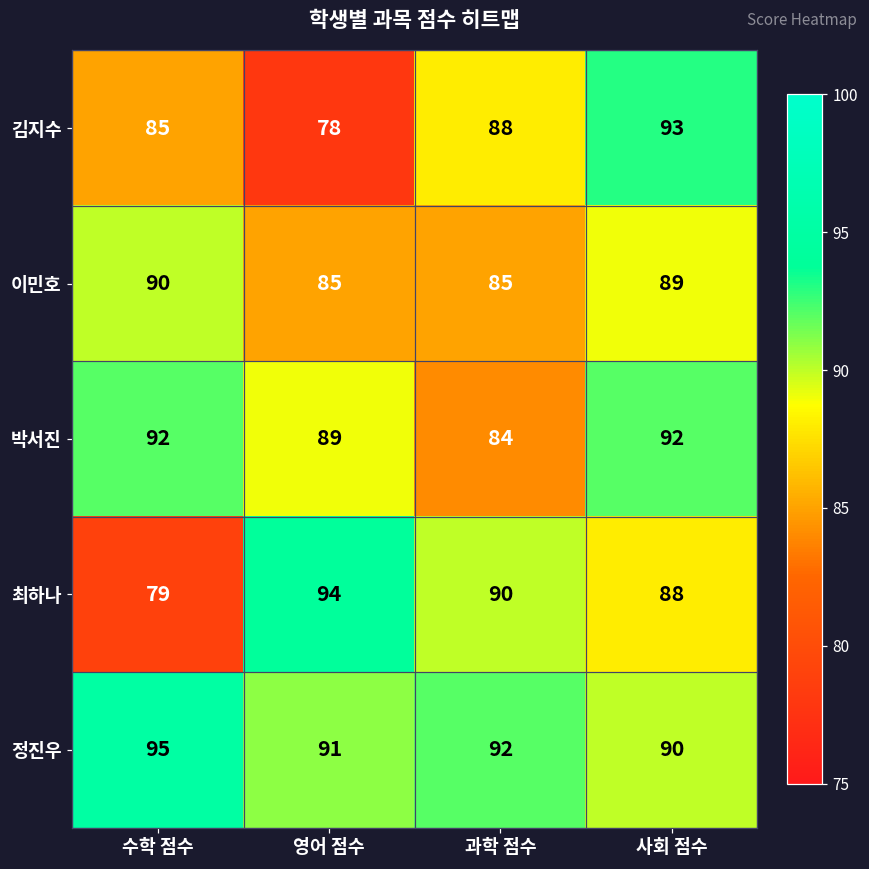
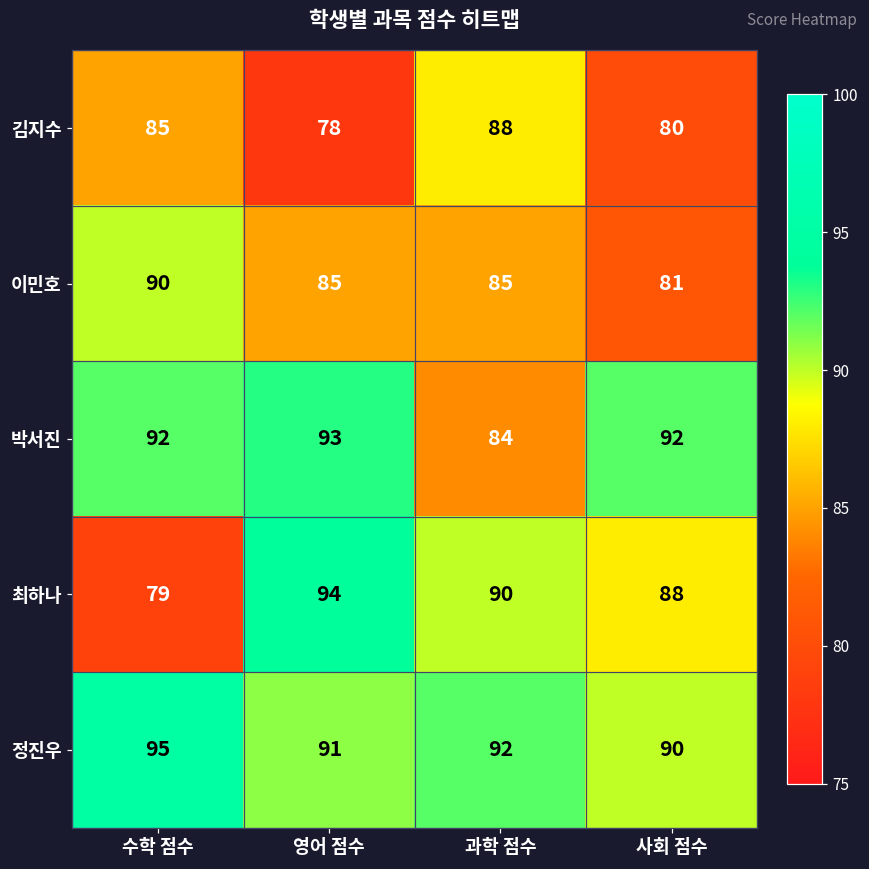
김지수, 사회 점수: 93 -> 80
이민호, 사회 점수: 89 -> 81
박서진, 영어 점수: 89 -> 93
